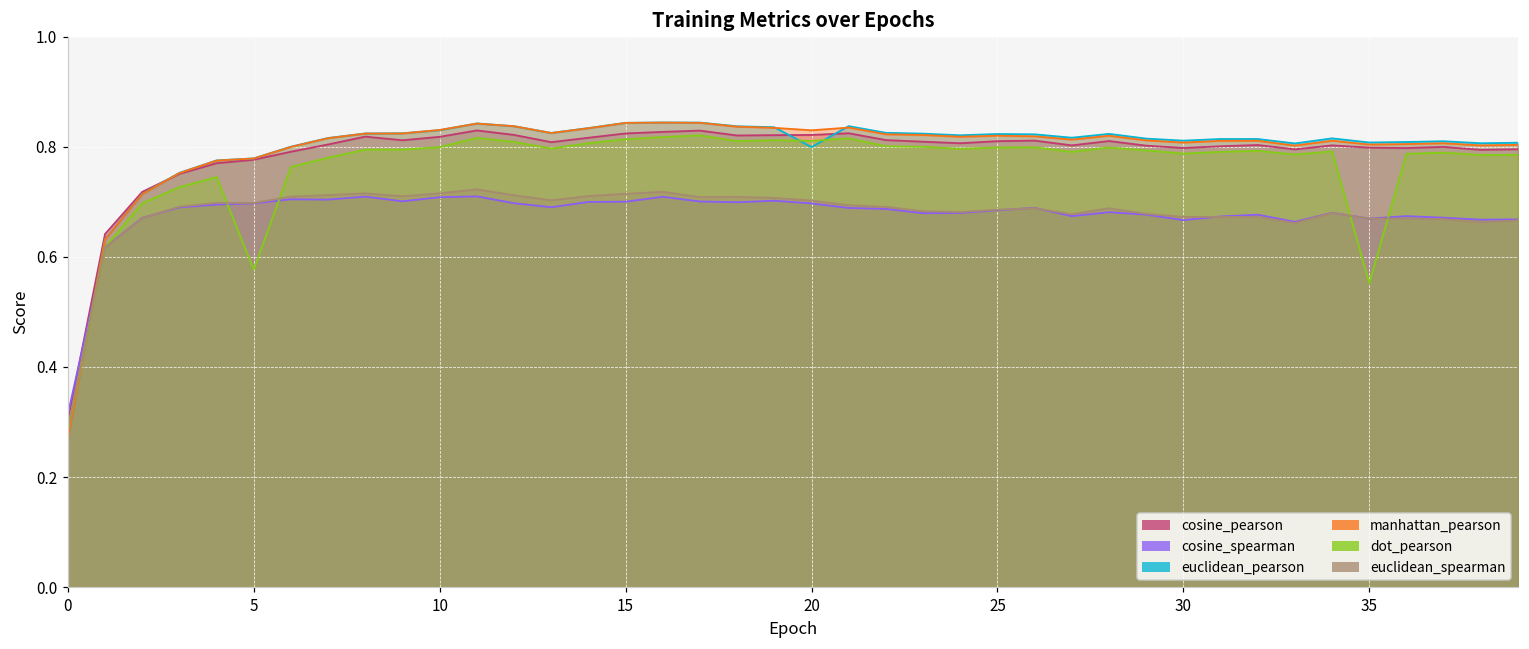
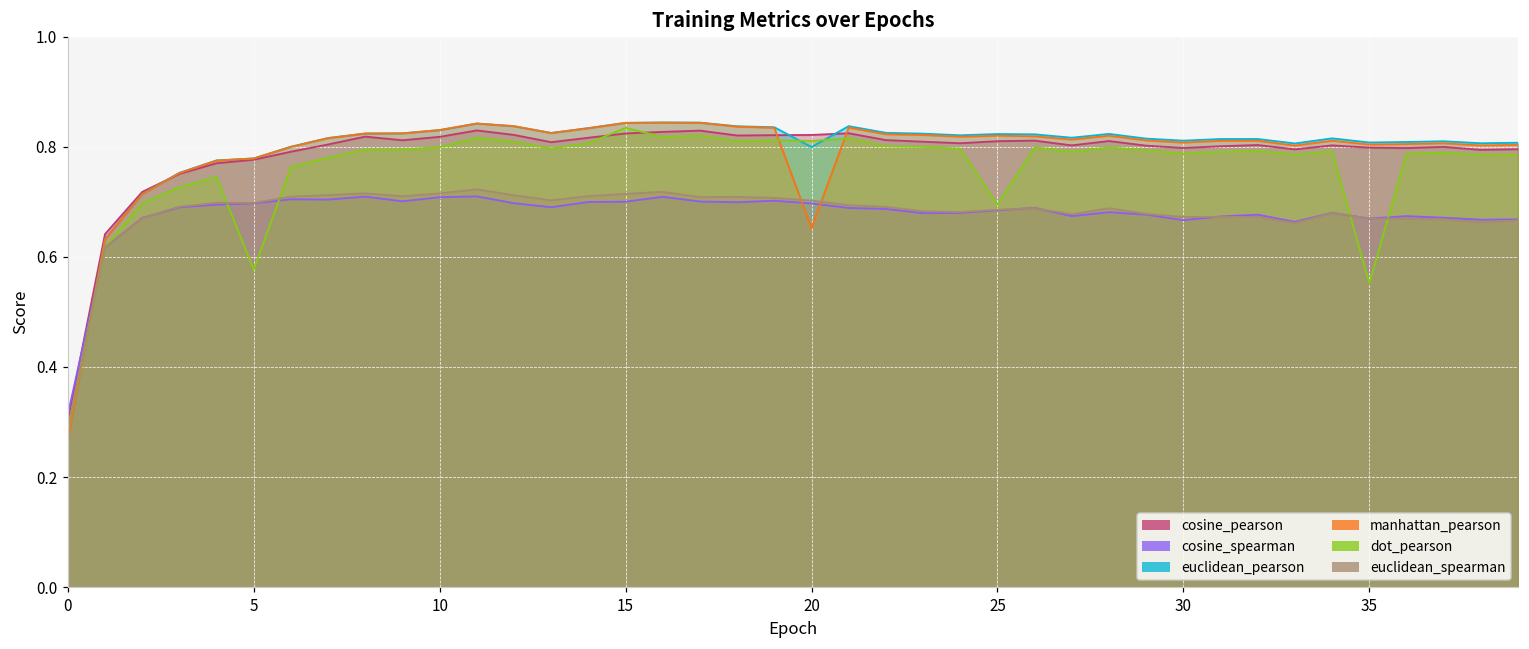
dot_pearson, 15: 0.81 -> 0.83
manhattan_pearson, 20: 0.83 -> 0.65
dot_pearson, 25: 0.80 -> 0.69
